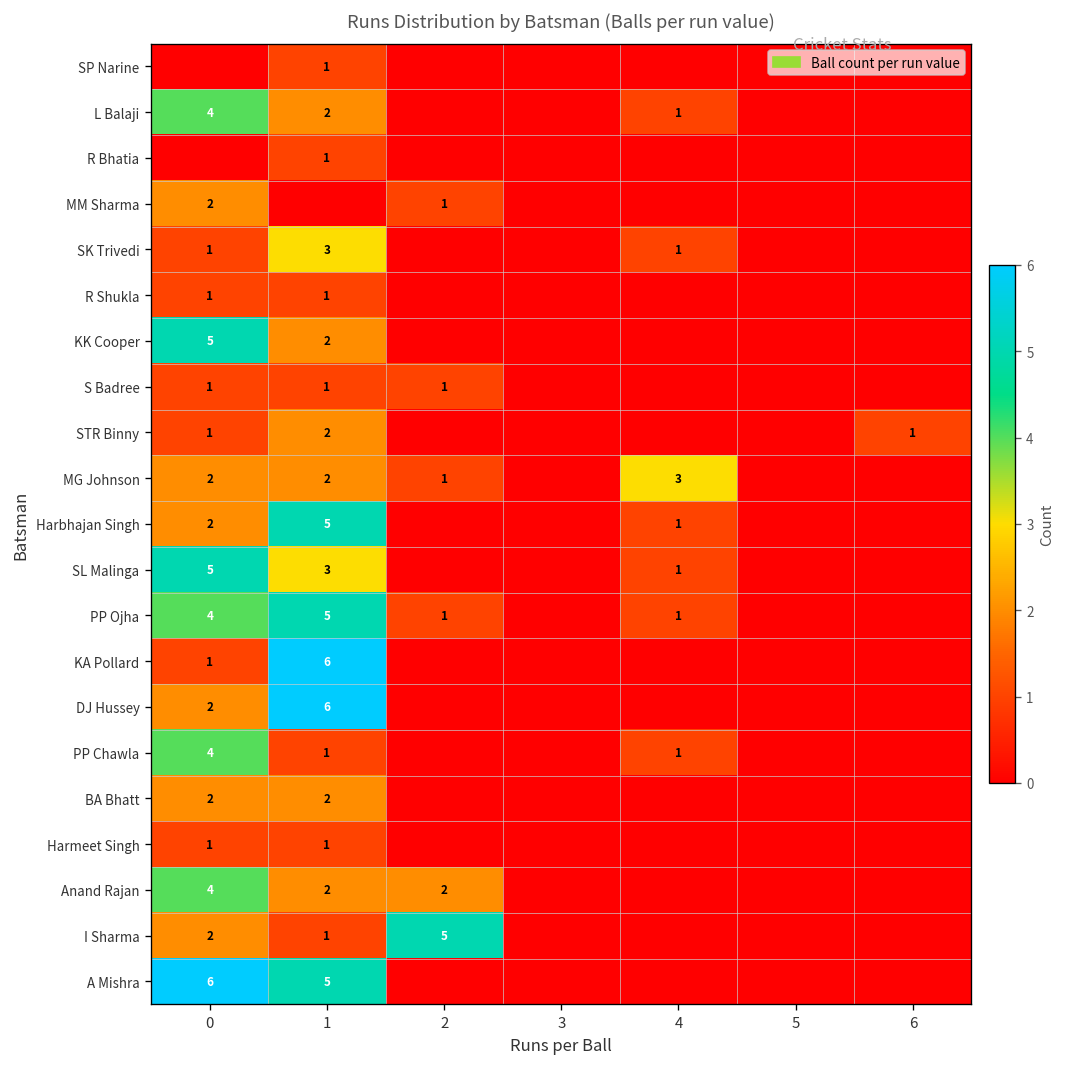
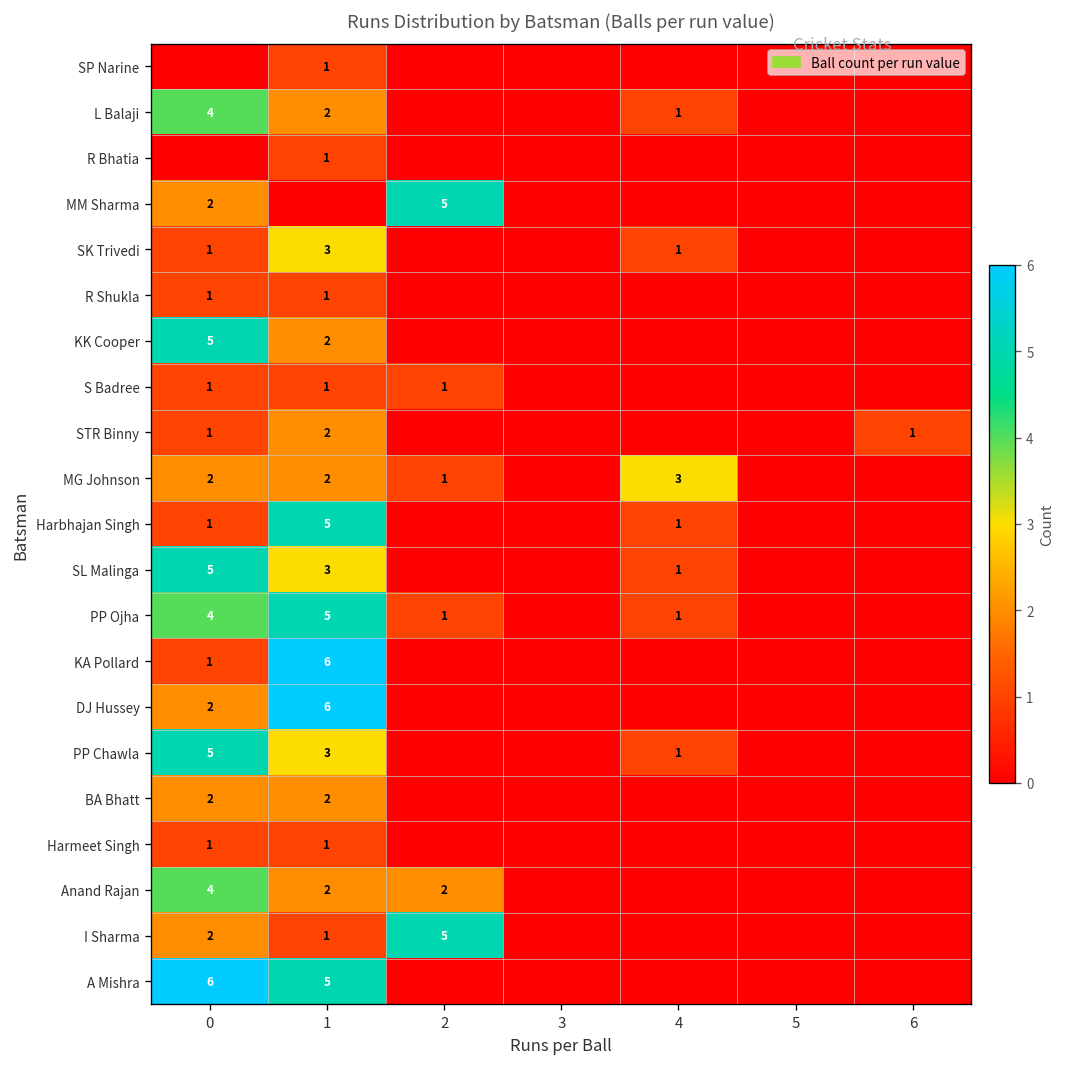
MM Sharma, 2: 1 -> 5
Harbhajan Singh, 0: 2 -> 1
PP Chawla, 0: 4 -> 5
PP Chawla, 1: 1 -> 3
